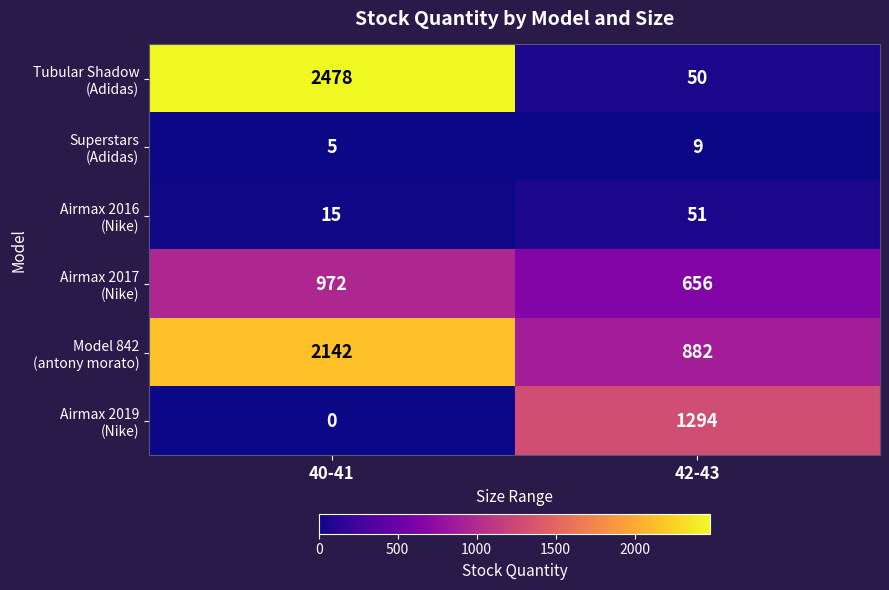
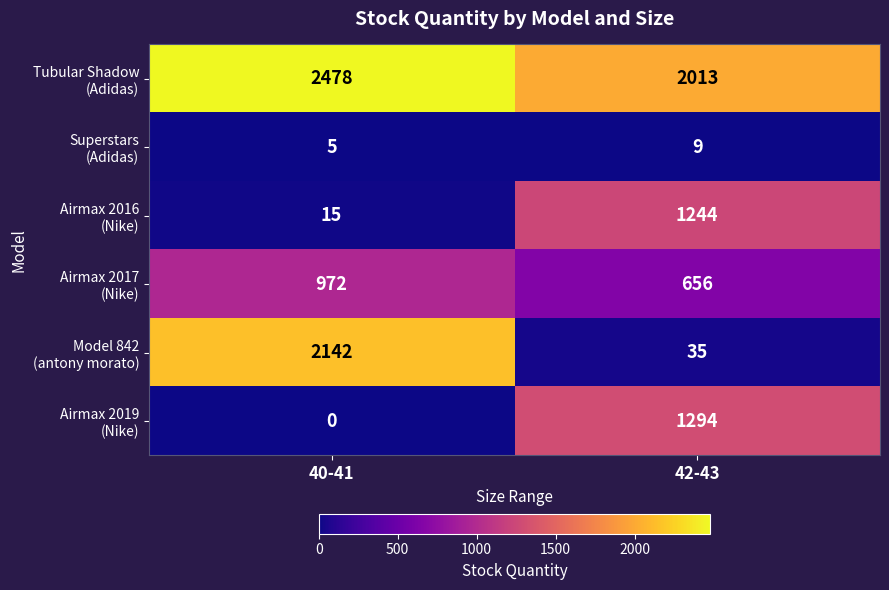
Tubular Shadow (Adidas), 42-43: 50 -> 2013
Airmax 2016 (Nike), 42-43: 51 -> 1244
Model 842 (antony morato), 42-43: 882 -> 35
